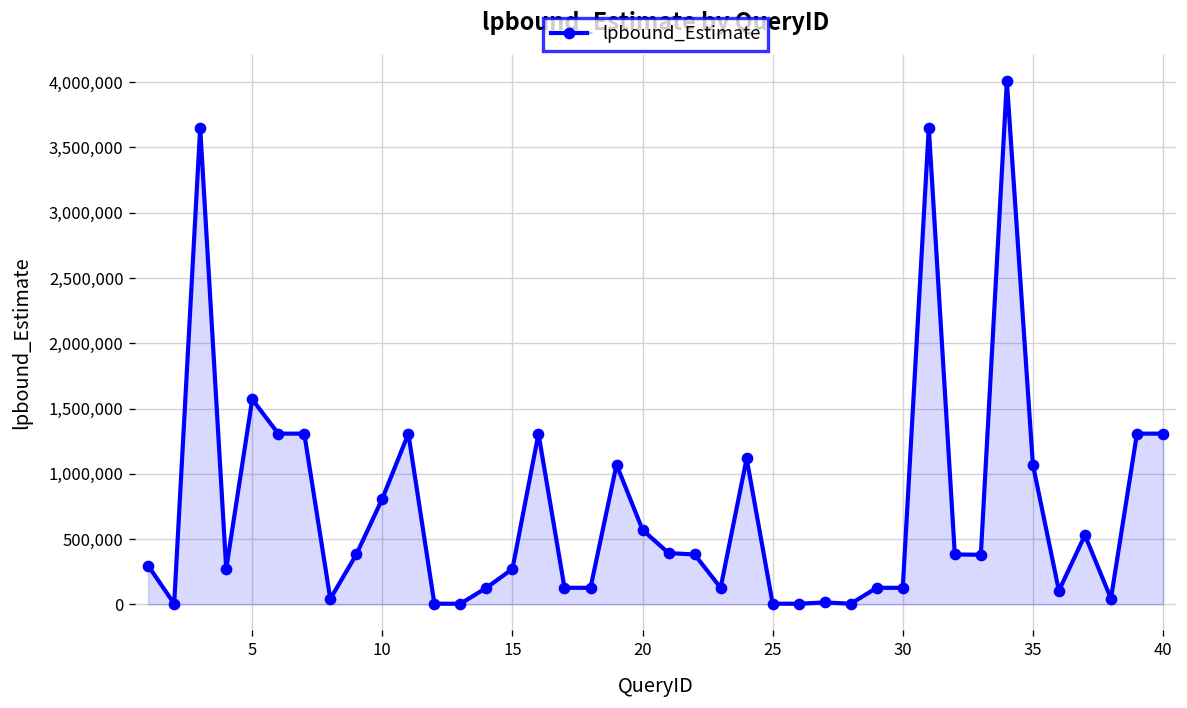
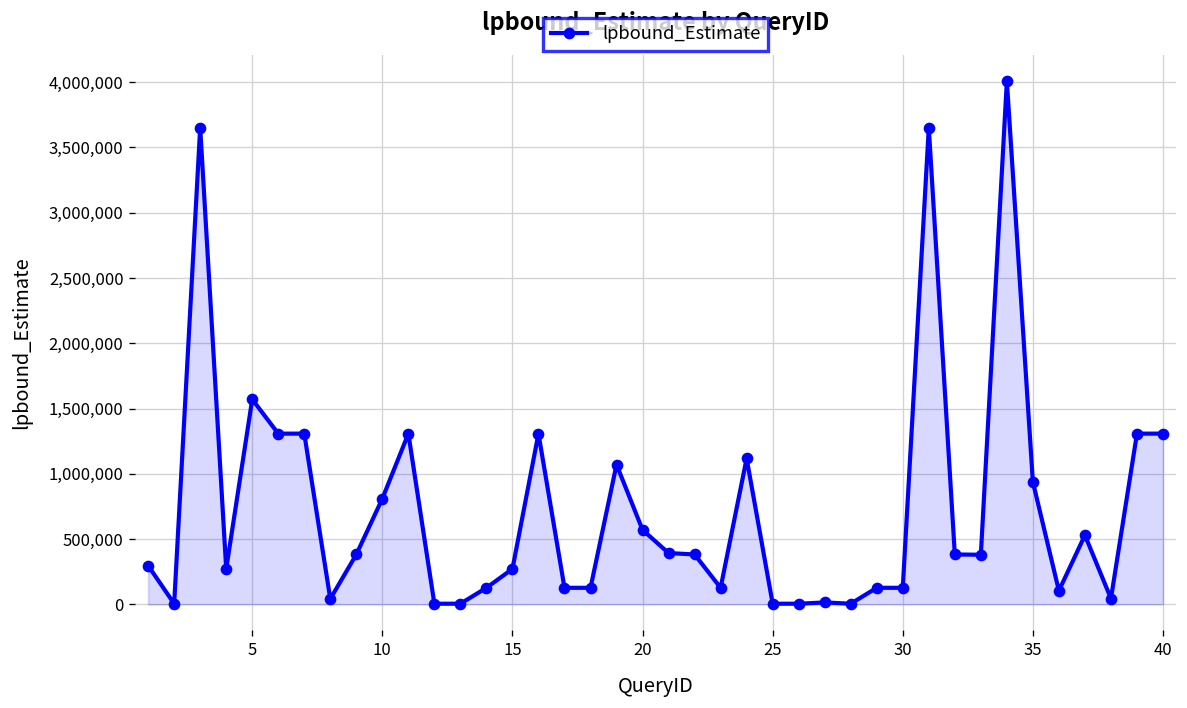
35: 1,070,000 -> 940,000
